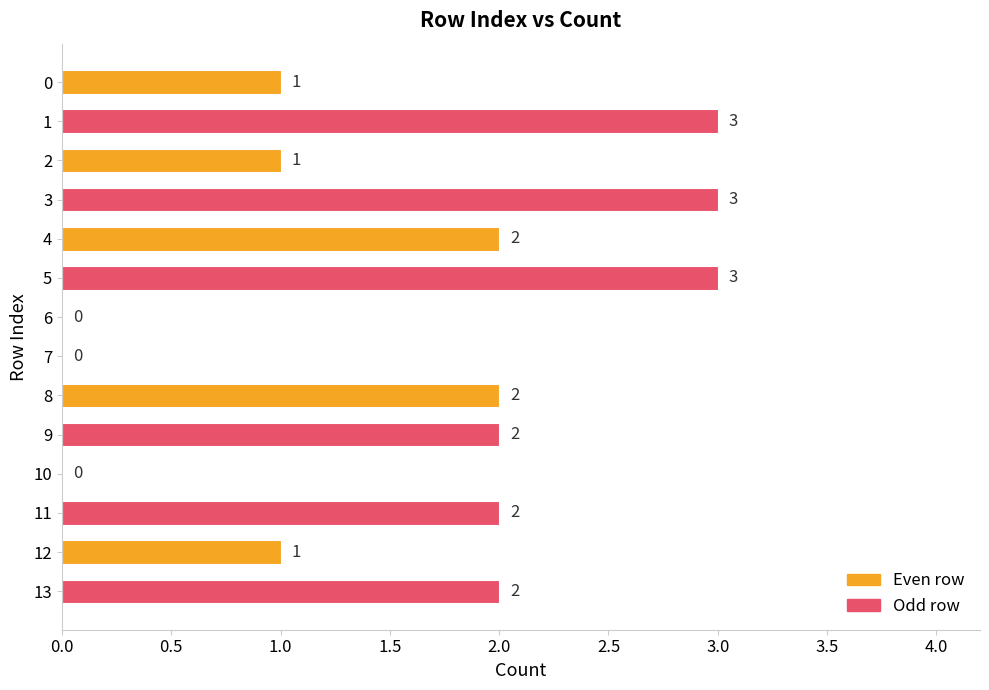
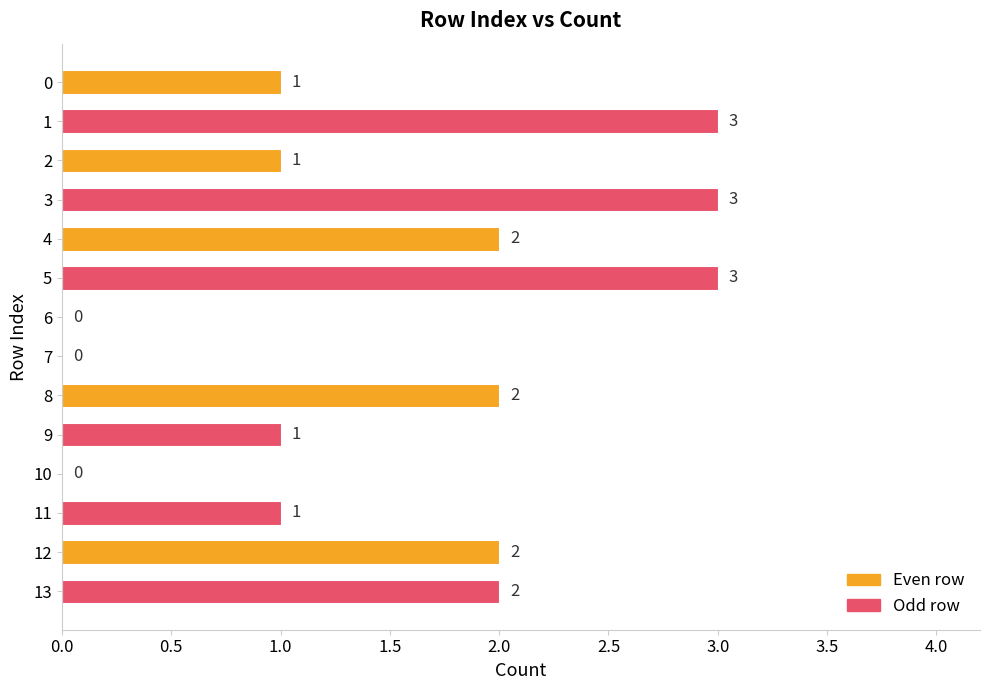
9: 2 -> 1
11: 2 -> 1
12: 1 -> 2
